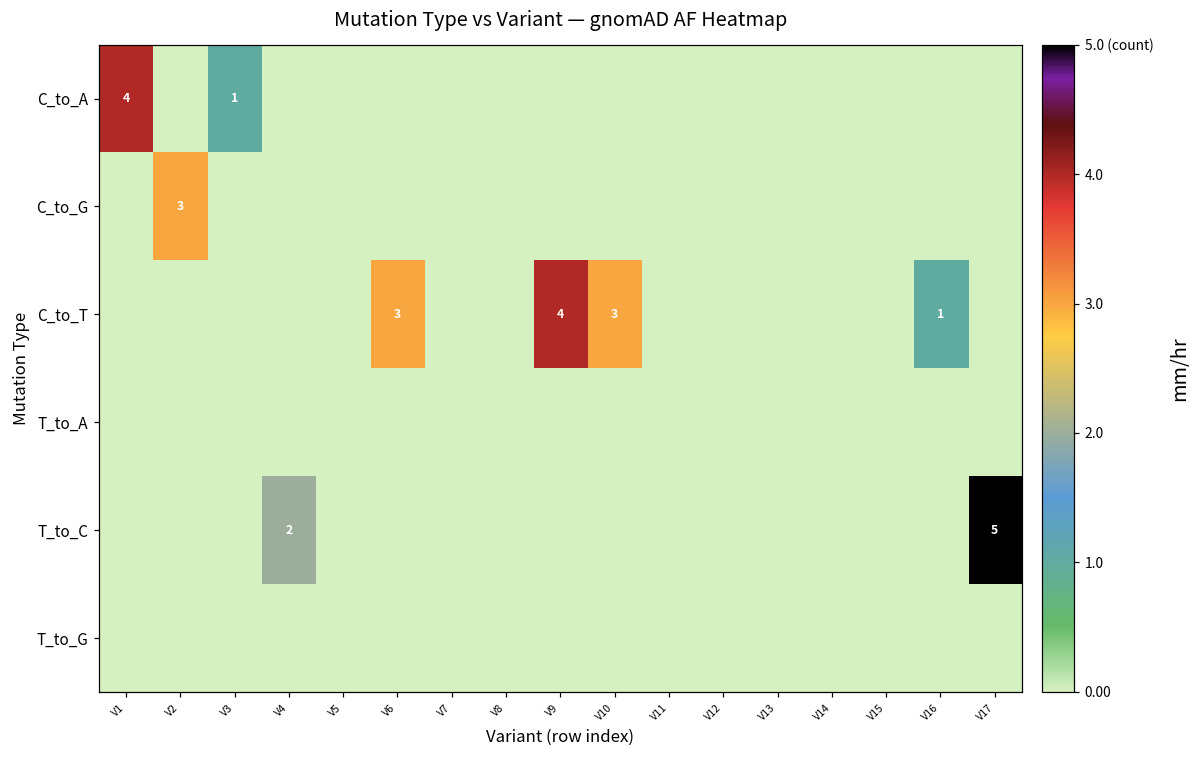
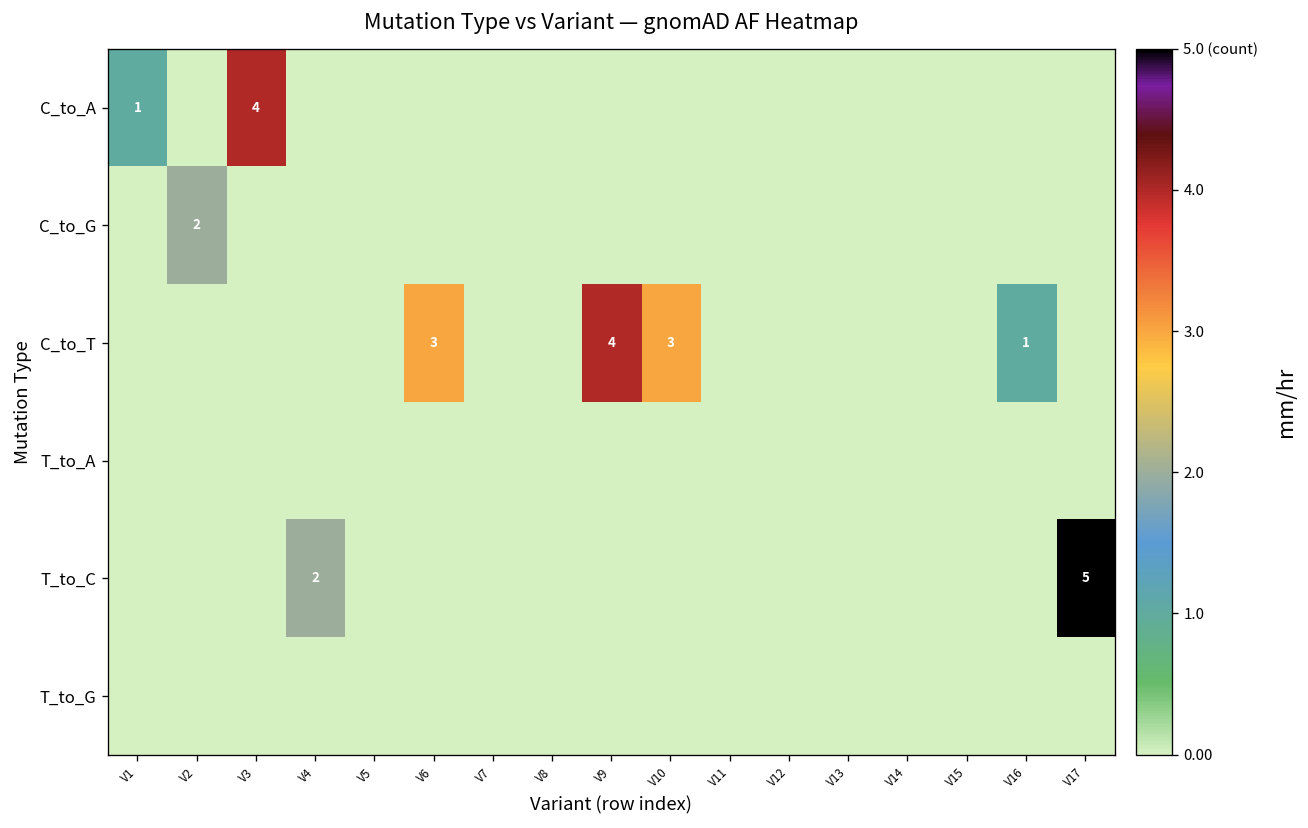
C_to_A, V1: 4 -> 1
C_to_A, V3: 1 -> 4
C_to_G, V2: 3 -> 2
